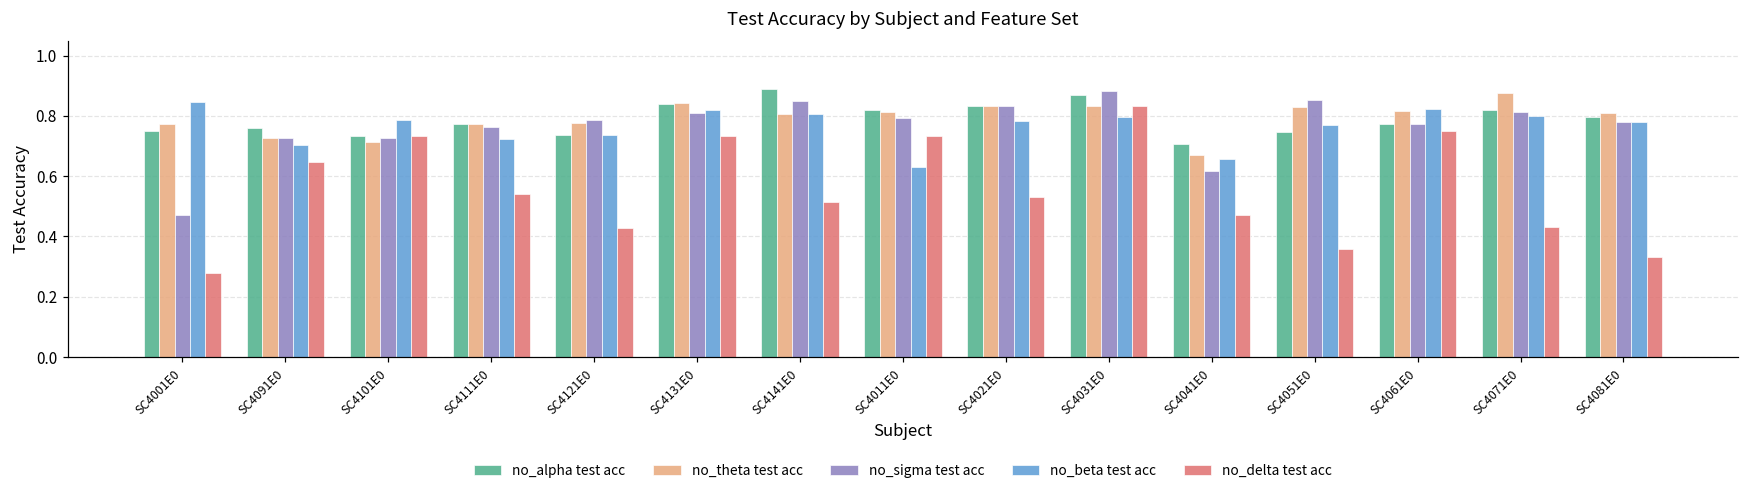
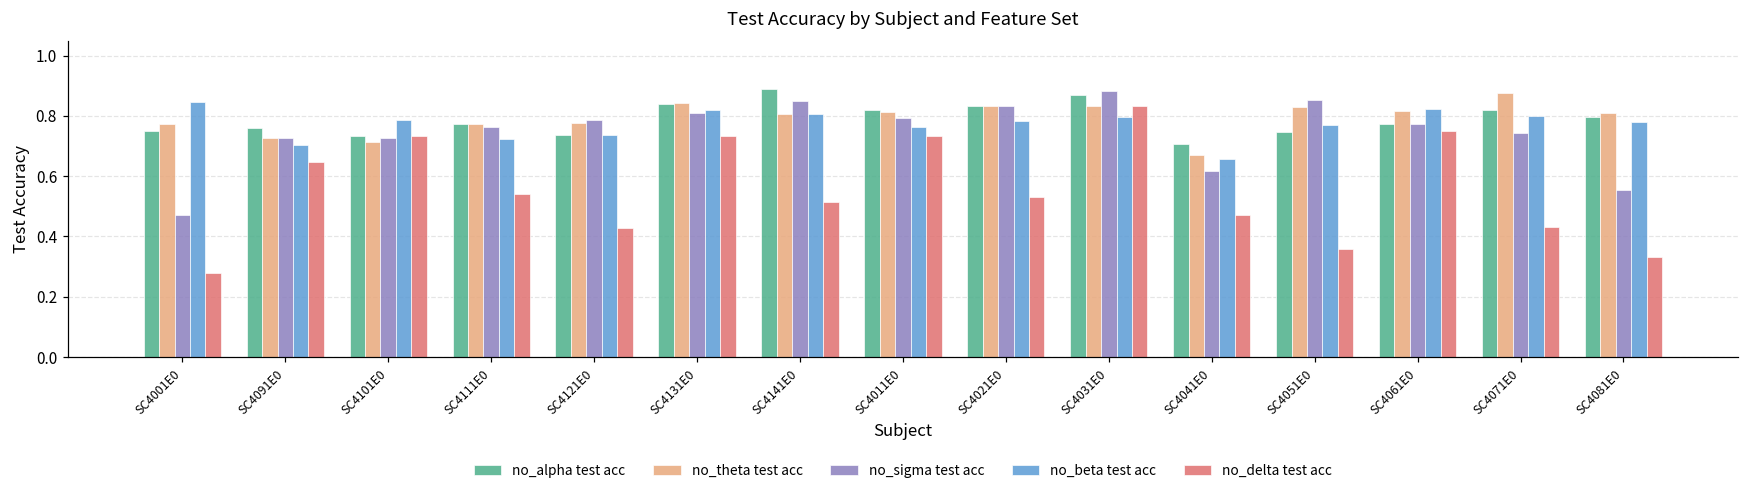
no_beta test acc, SC4011E0: 0.63 -> 0.76
no_sigma test acc, SC4071E0: 0.81 -> 0.74
no_sigma test acc, SC4081E0: 0.78 -> 0.55
